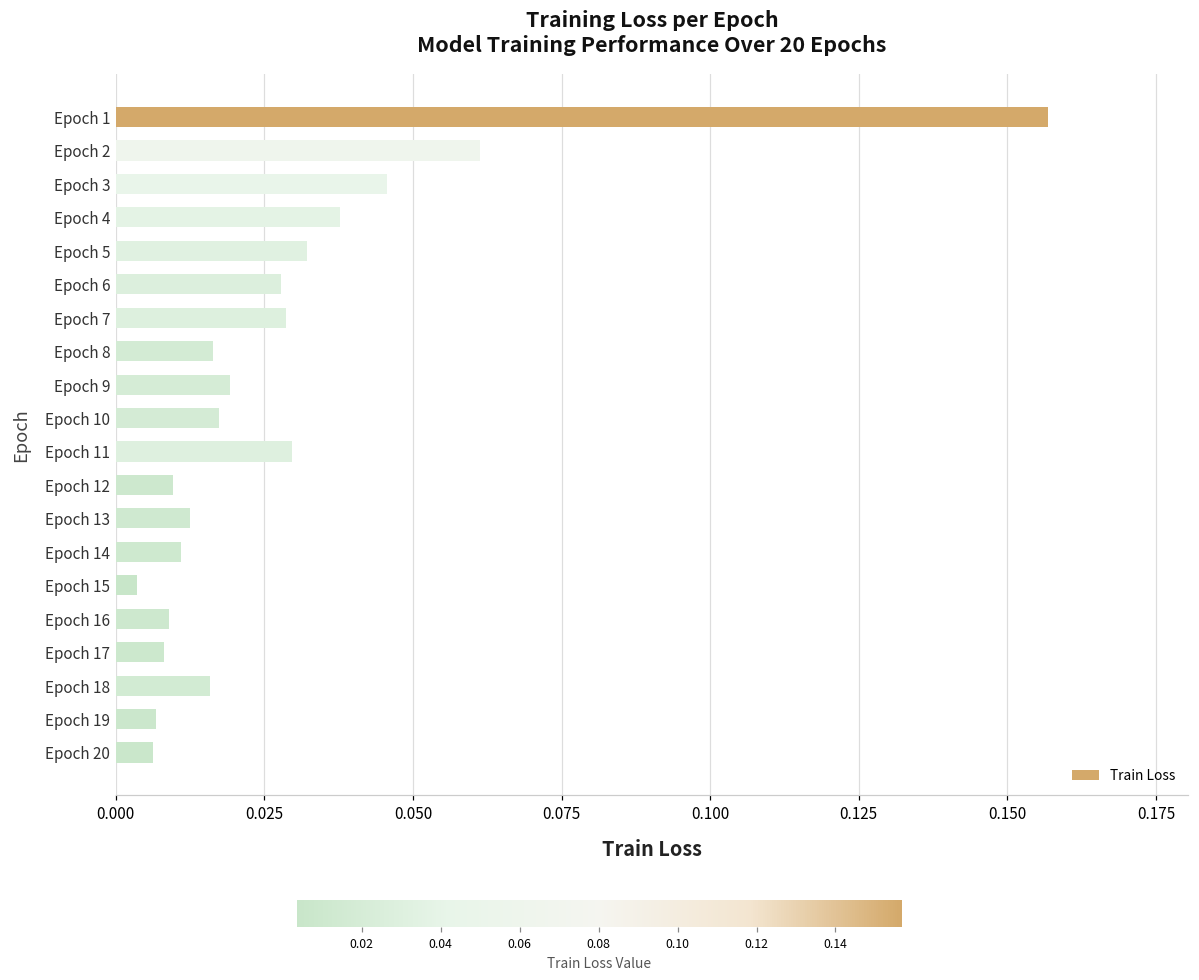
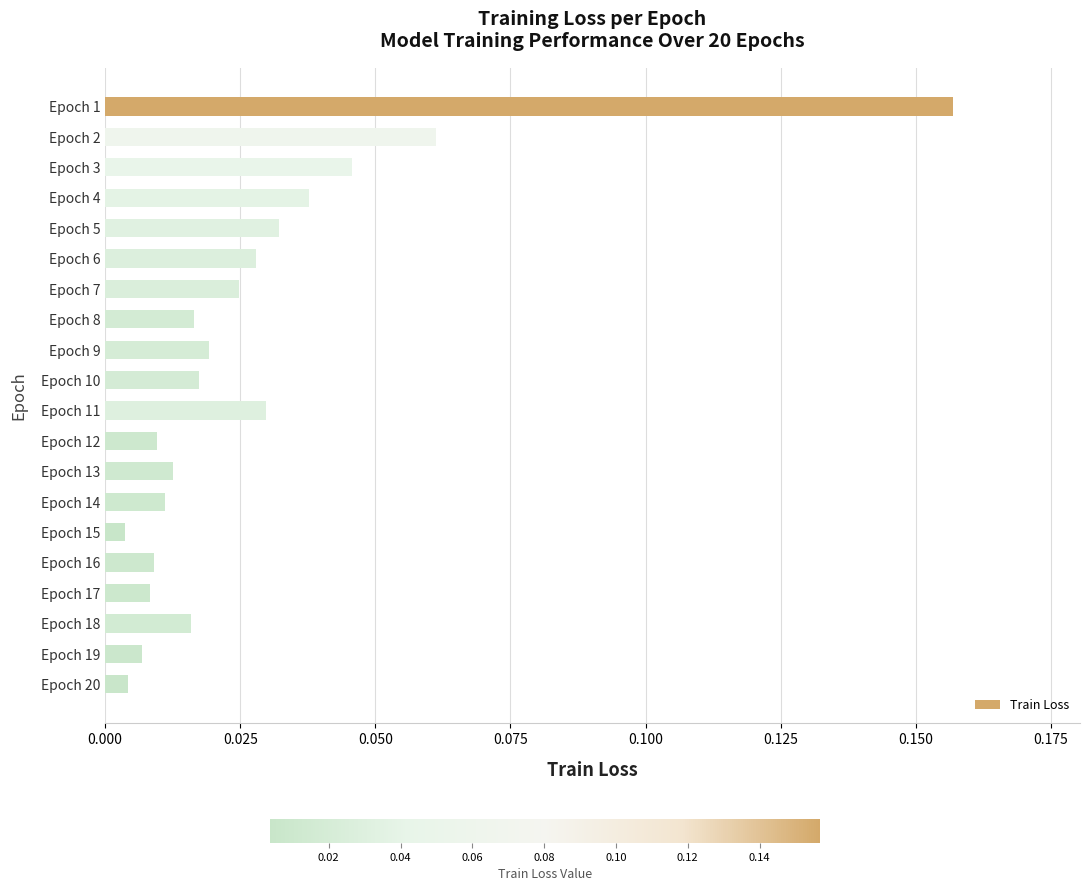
Epoch 7: 0.029 -> 0.025
Epoch 20: 0.006 -> 0.004
